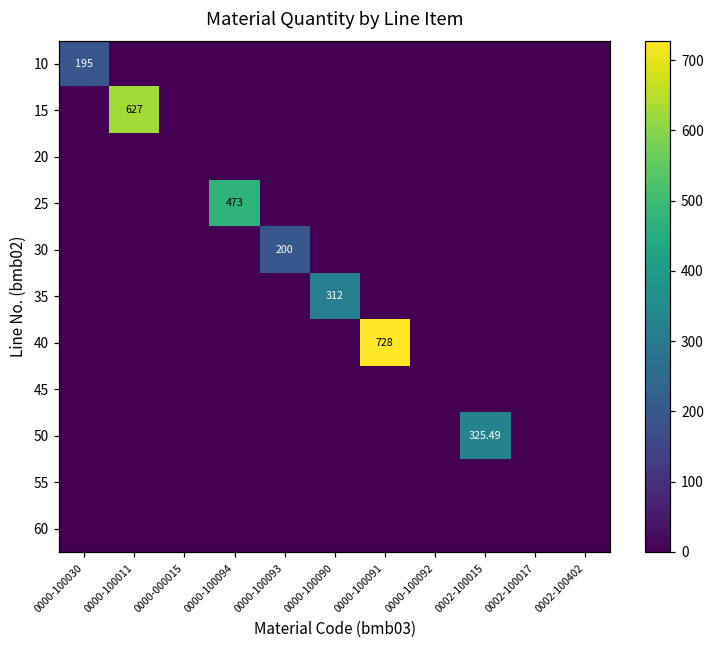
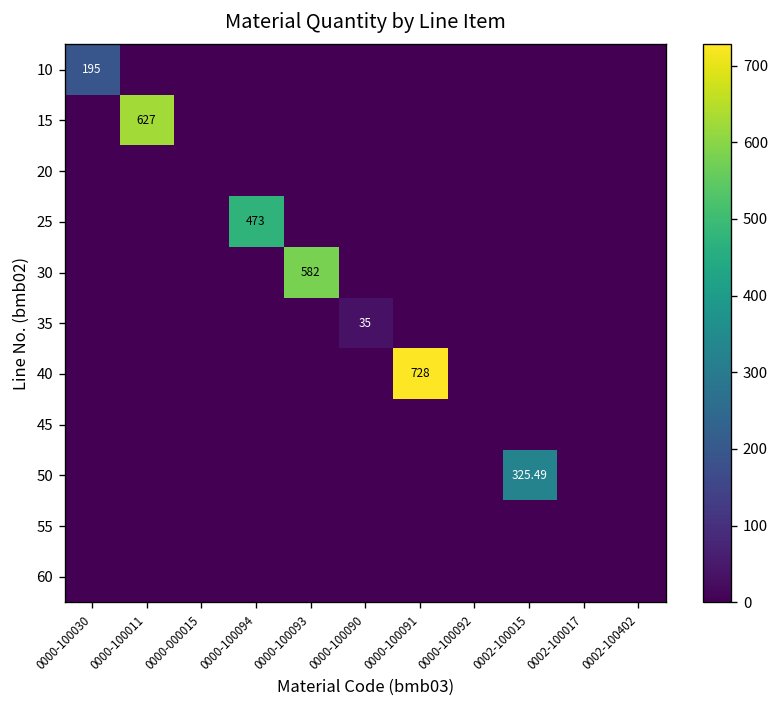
30, 0000-100093: 200 -> 582
35, 0000-100090: 312 -> 35
